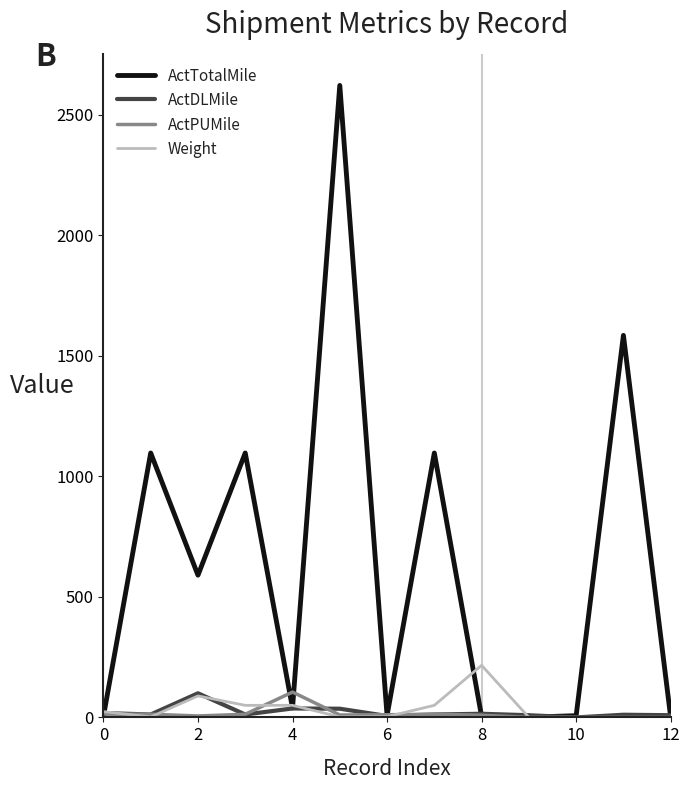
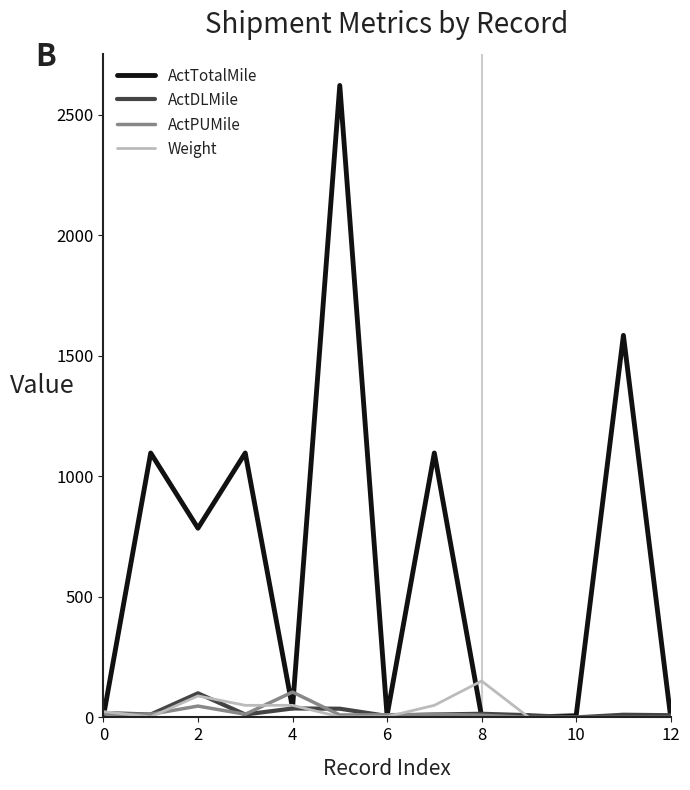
ActTotalMile, 2: 590 -> 790
ActPUMile, 2: 10 -> 50
Weight, 8: 220 -> 150
